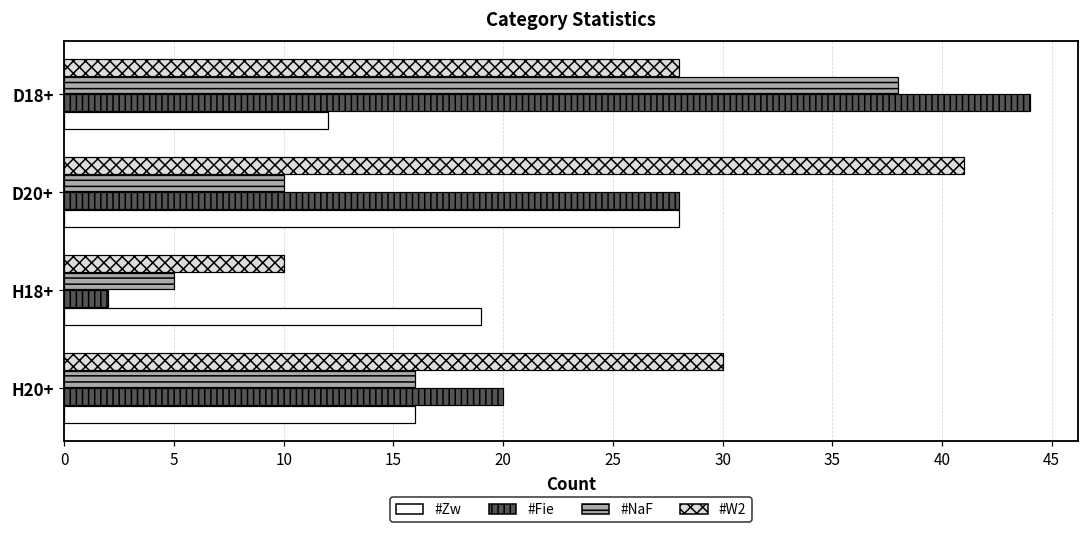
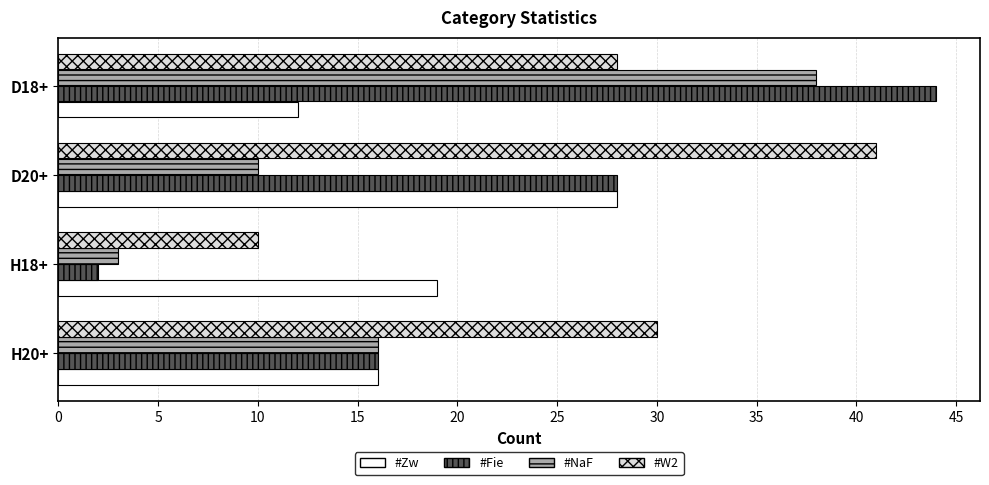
#NaF, H18+: 5 -> 3
#Fie, H20+: 20 -> 16
